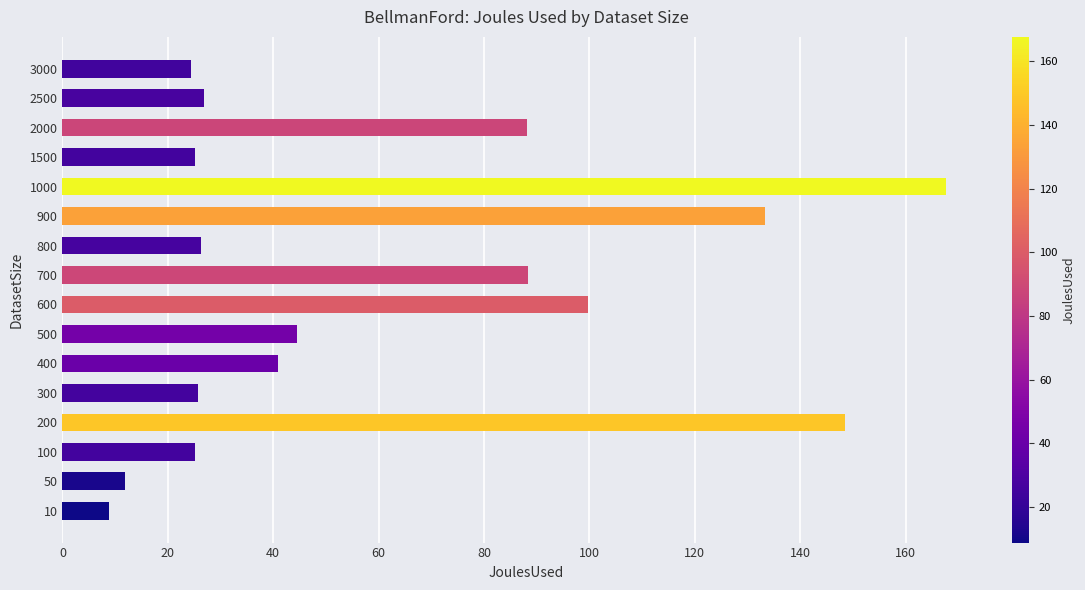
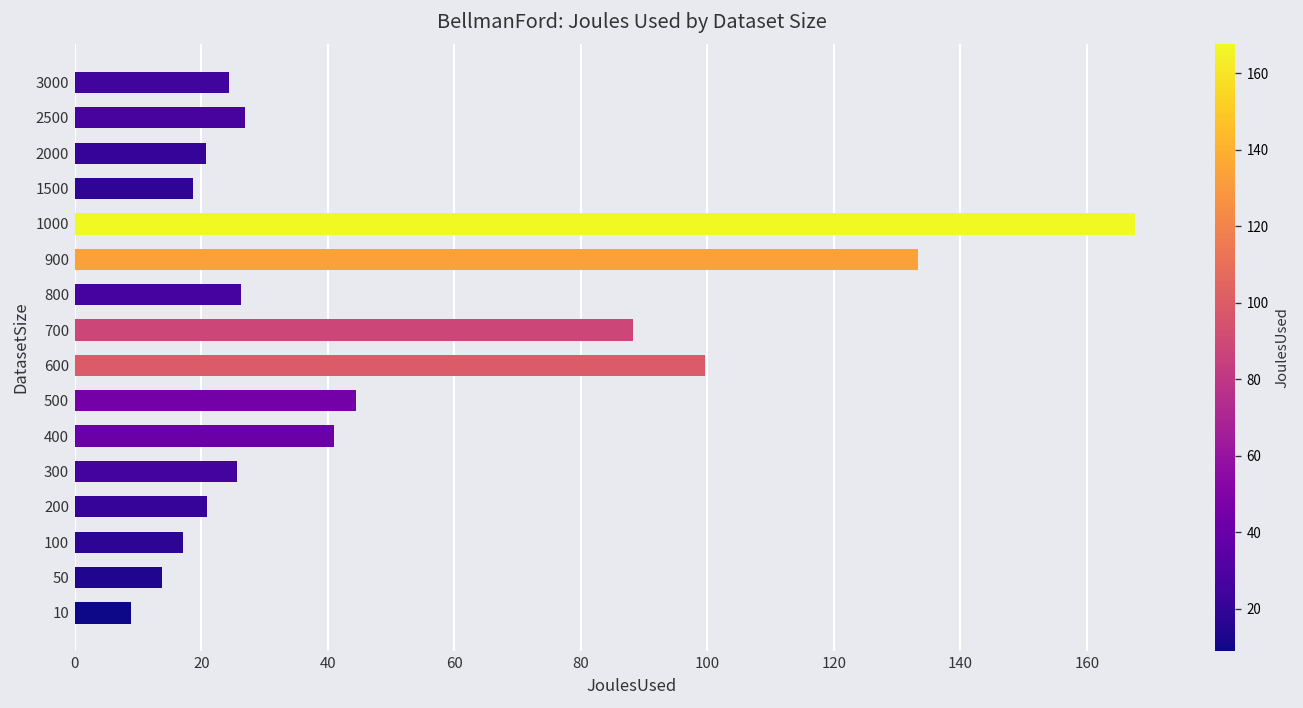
2000: 88 -> 21
1500: 25 -> 19
200: 149 -> 21
100: 25 -> 17
50: 12 -> 14
